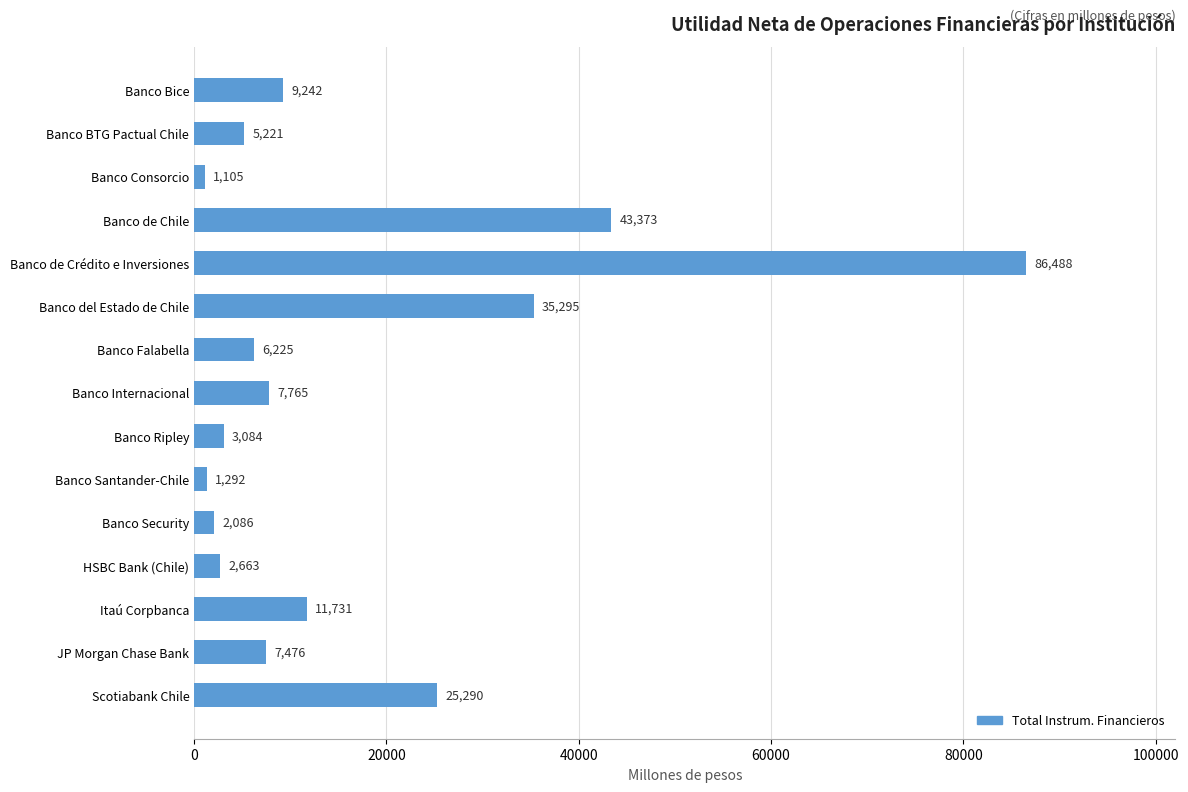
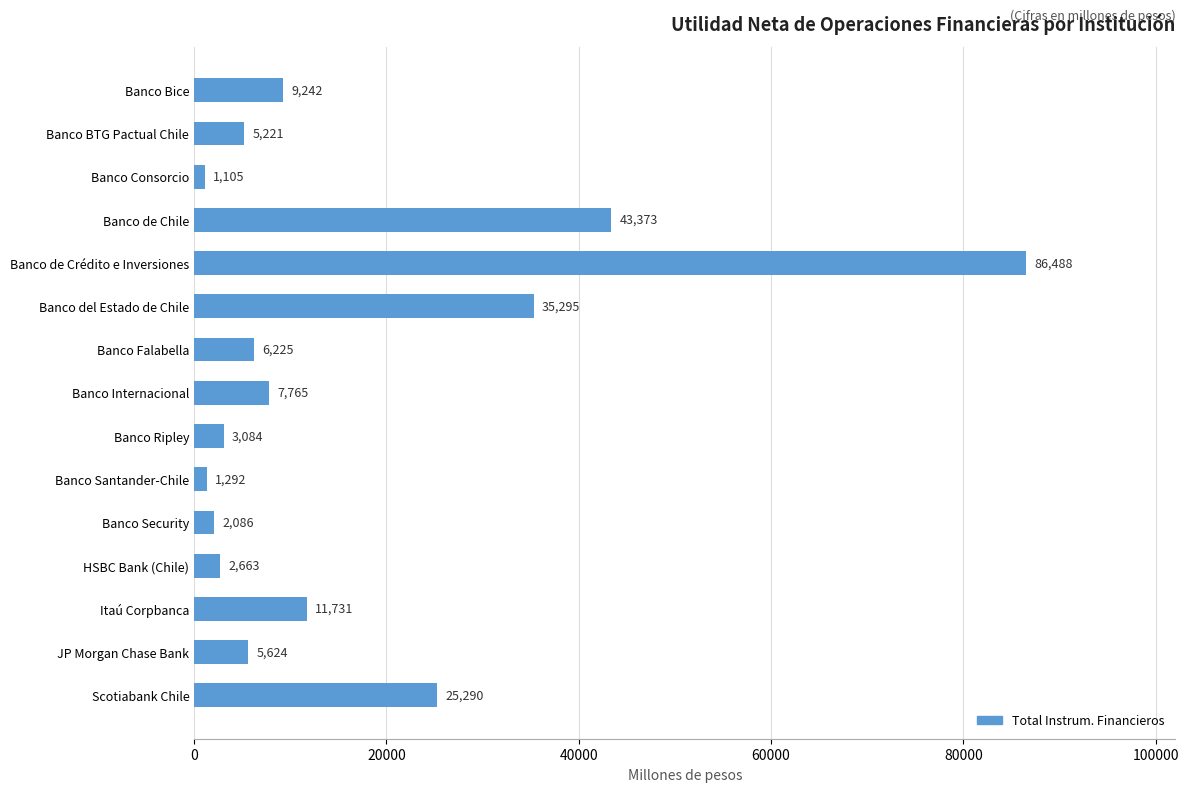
JP Morgan Chase Bank: 7,476 -> 5,624
